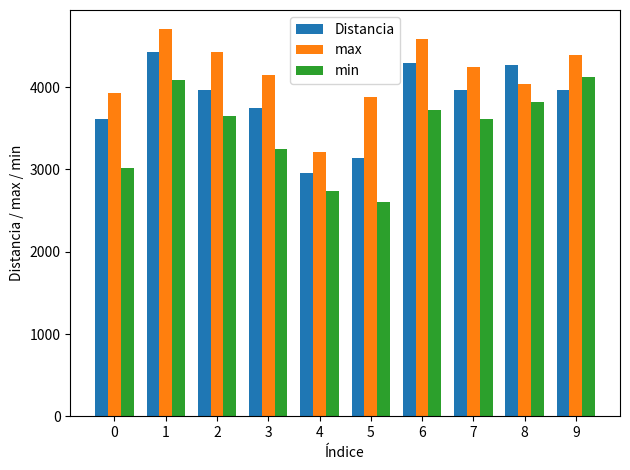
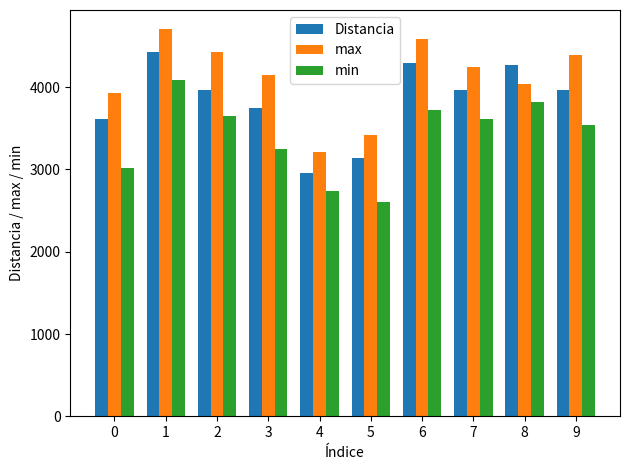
max, 5: 3900 -> 3400
min, 9: 4100 -> 3500
